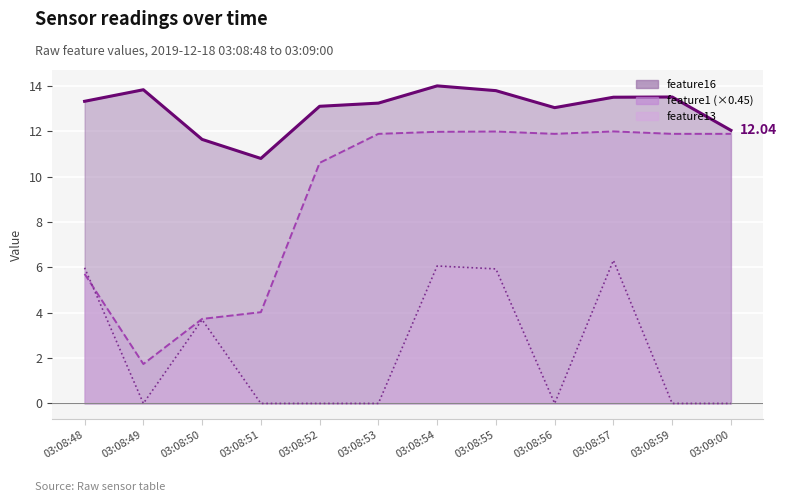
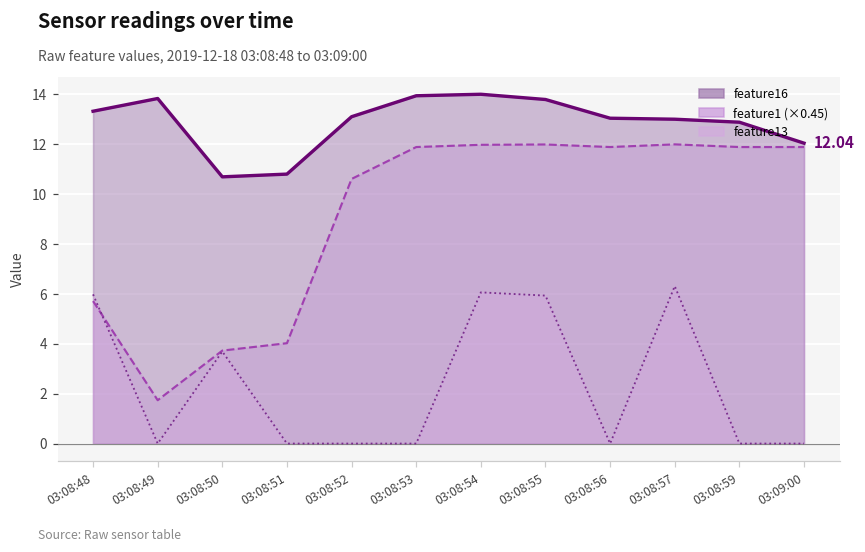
feature16, 03:08:50: 11.6 -> 10.7
feature16, 03:08:53: 13.2 -> 13.9
feature16, 03:08:57: 13.5 -> 13.0
feature16, 03:08:59: 13.5 -> 12.9
